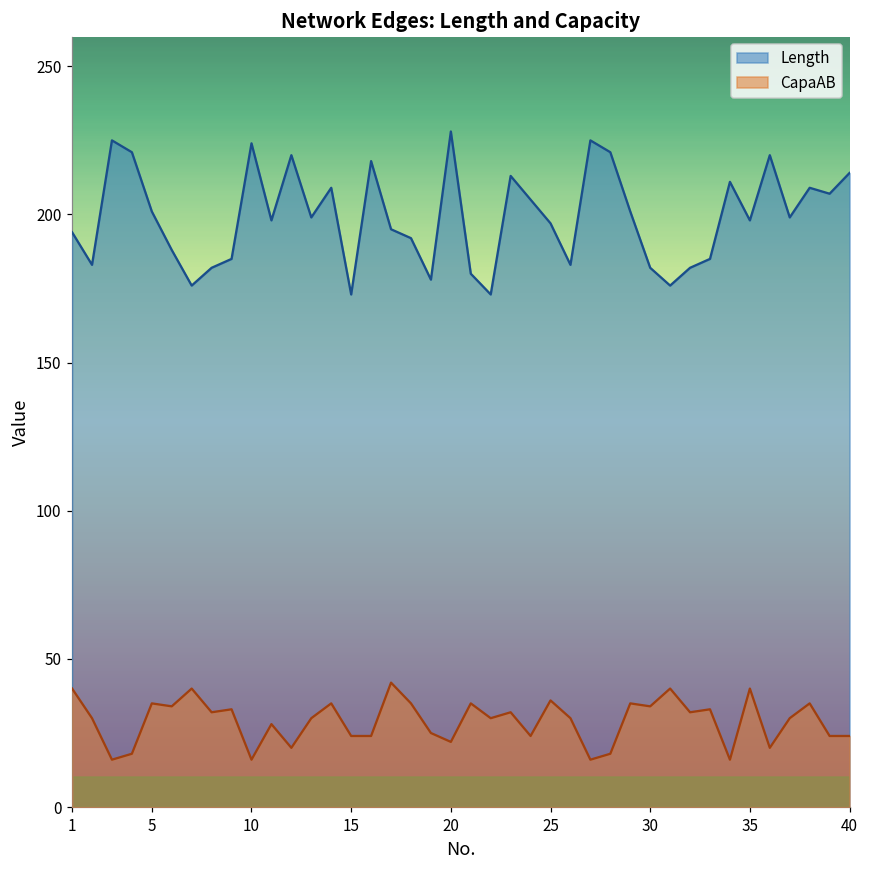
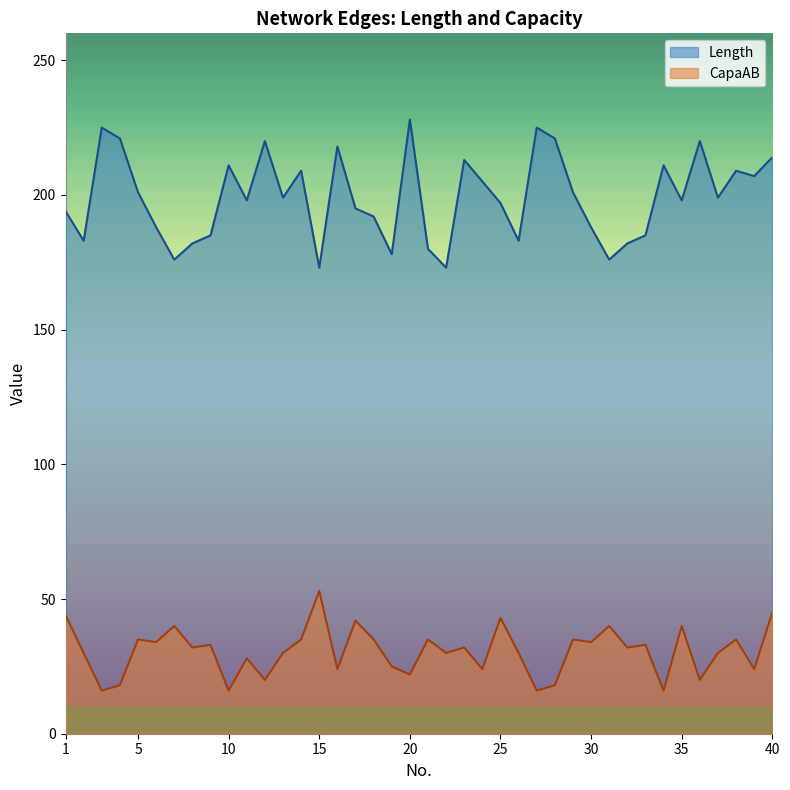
CapaAB, 1: 40 -> 44
Length, 10: 224 -> 211
CapaAB, 15: 24 -> 53
CapaAB, 25: 36 -> 43
Length, 30: 182 -> 188
CapaAB, 40: 24 -> 45
